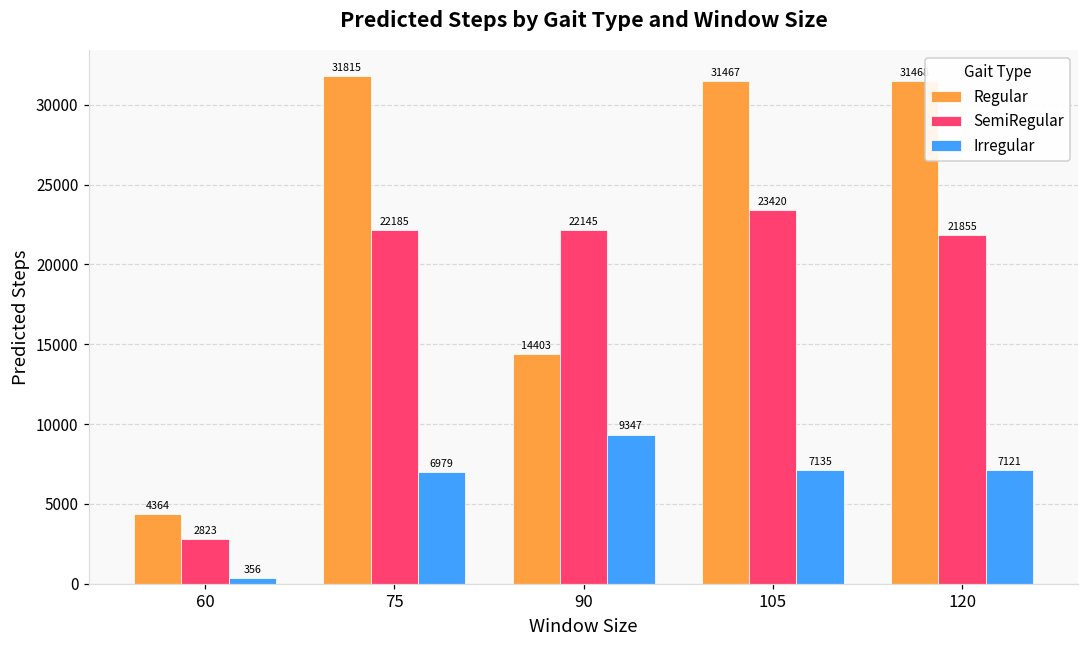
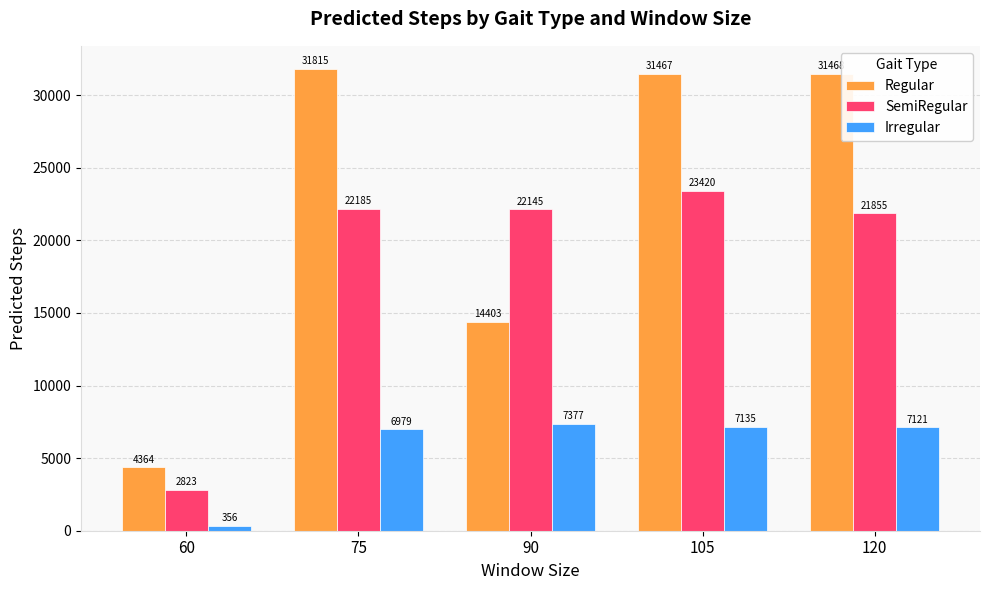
Irregular, 90: 9347 -> 7377
